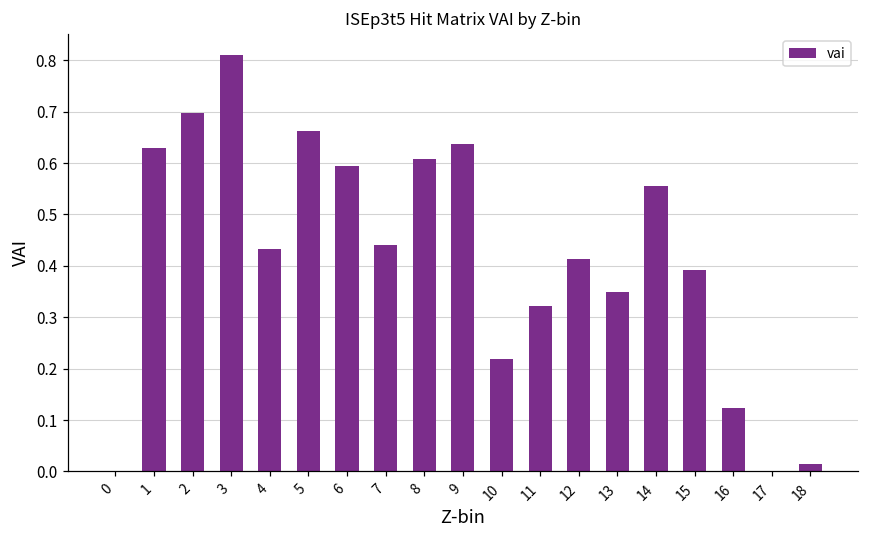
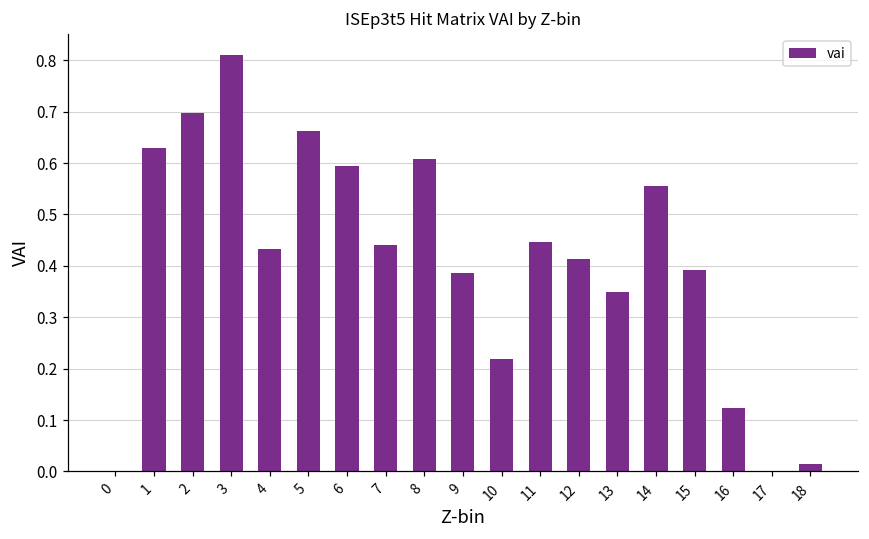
9: 0.64 -> 0.39
11: 0.32 -> 0.45
